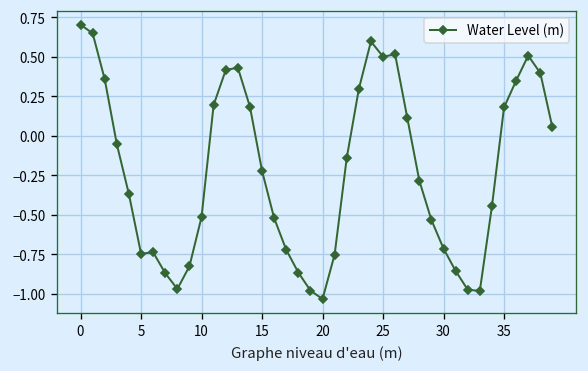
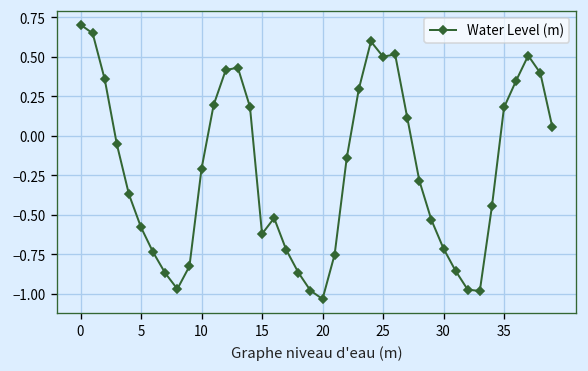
5: -0.75 -> -0.58
10: -0.51 -> -0.21
15: -0.22 -> -0.62
